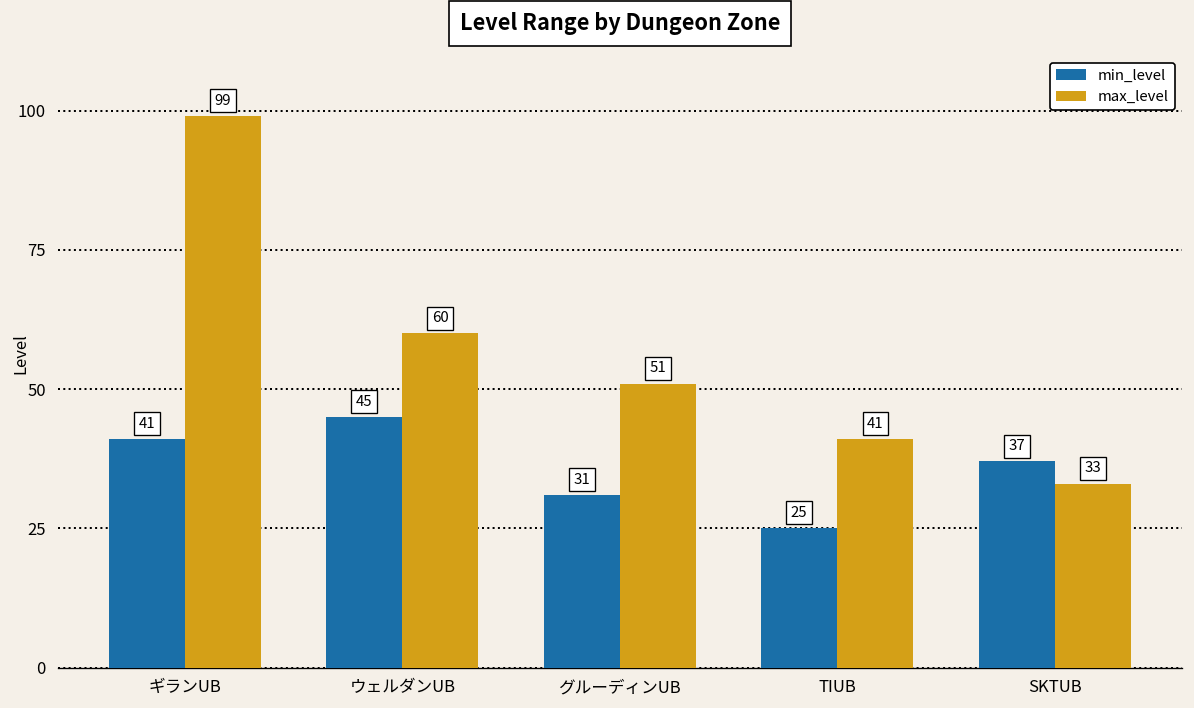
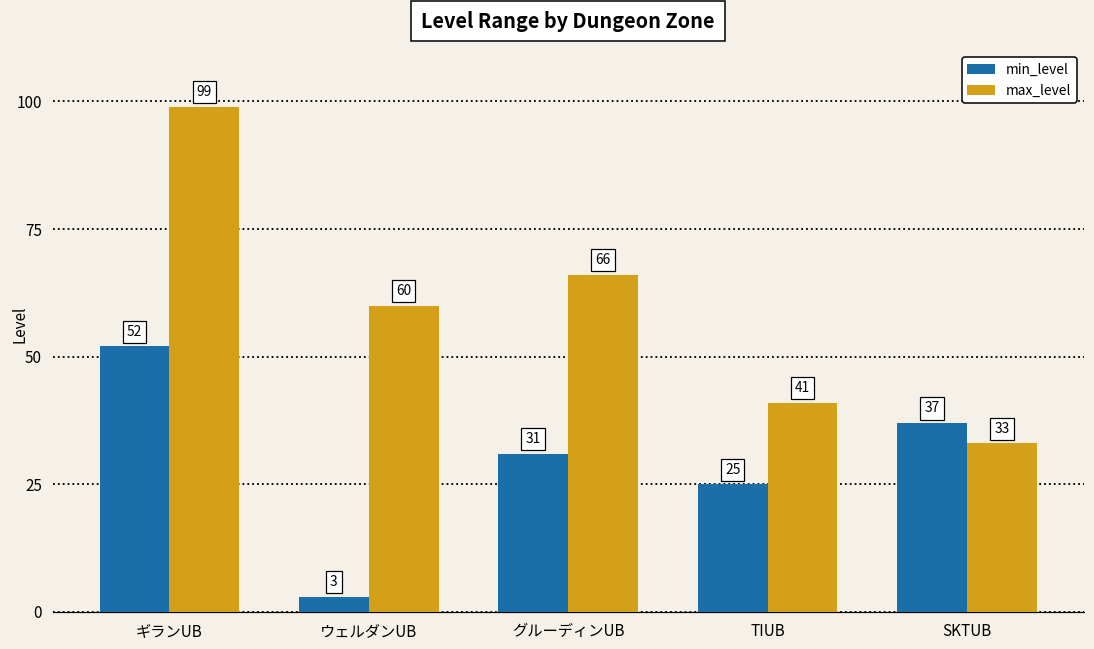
min_level, ギランUB: 41 -> 52
min_level, ウェルダンUB: 45 -> 3
max_level, グルーディンUB: 51 -> 66
